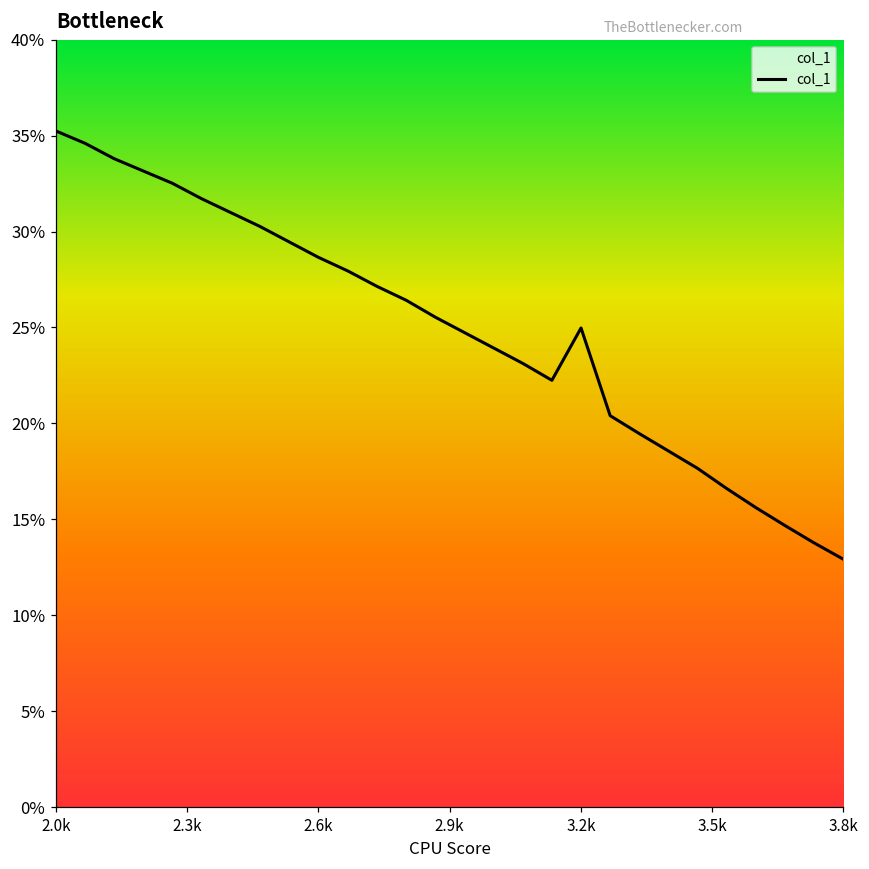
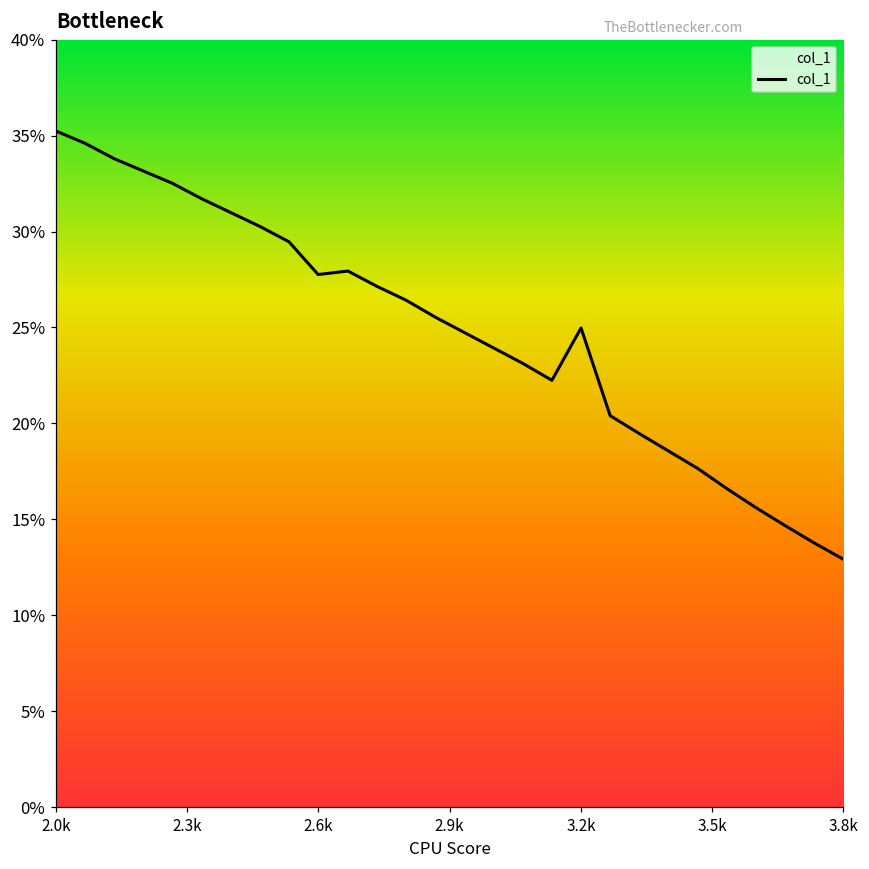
2.6k: 28.7% -> 27.8%
